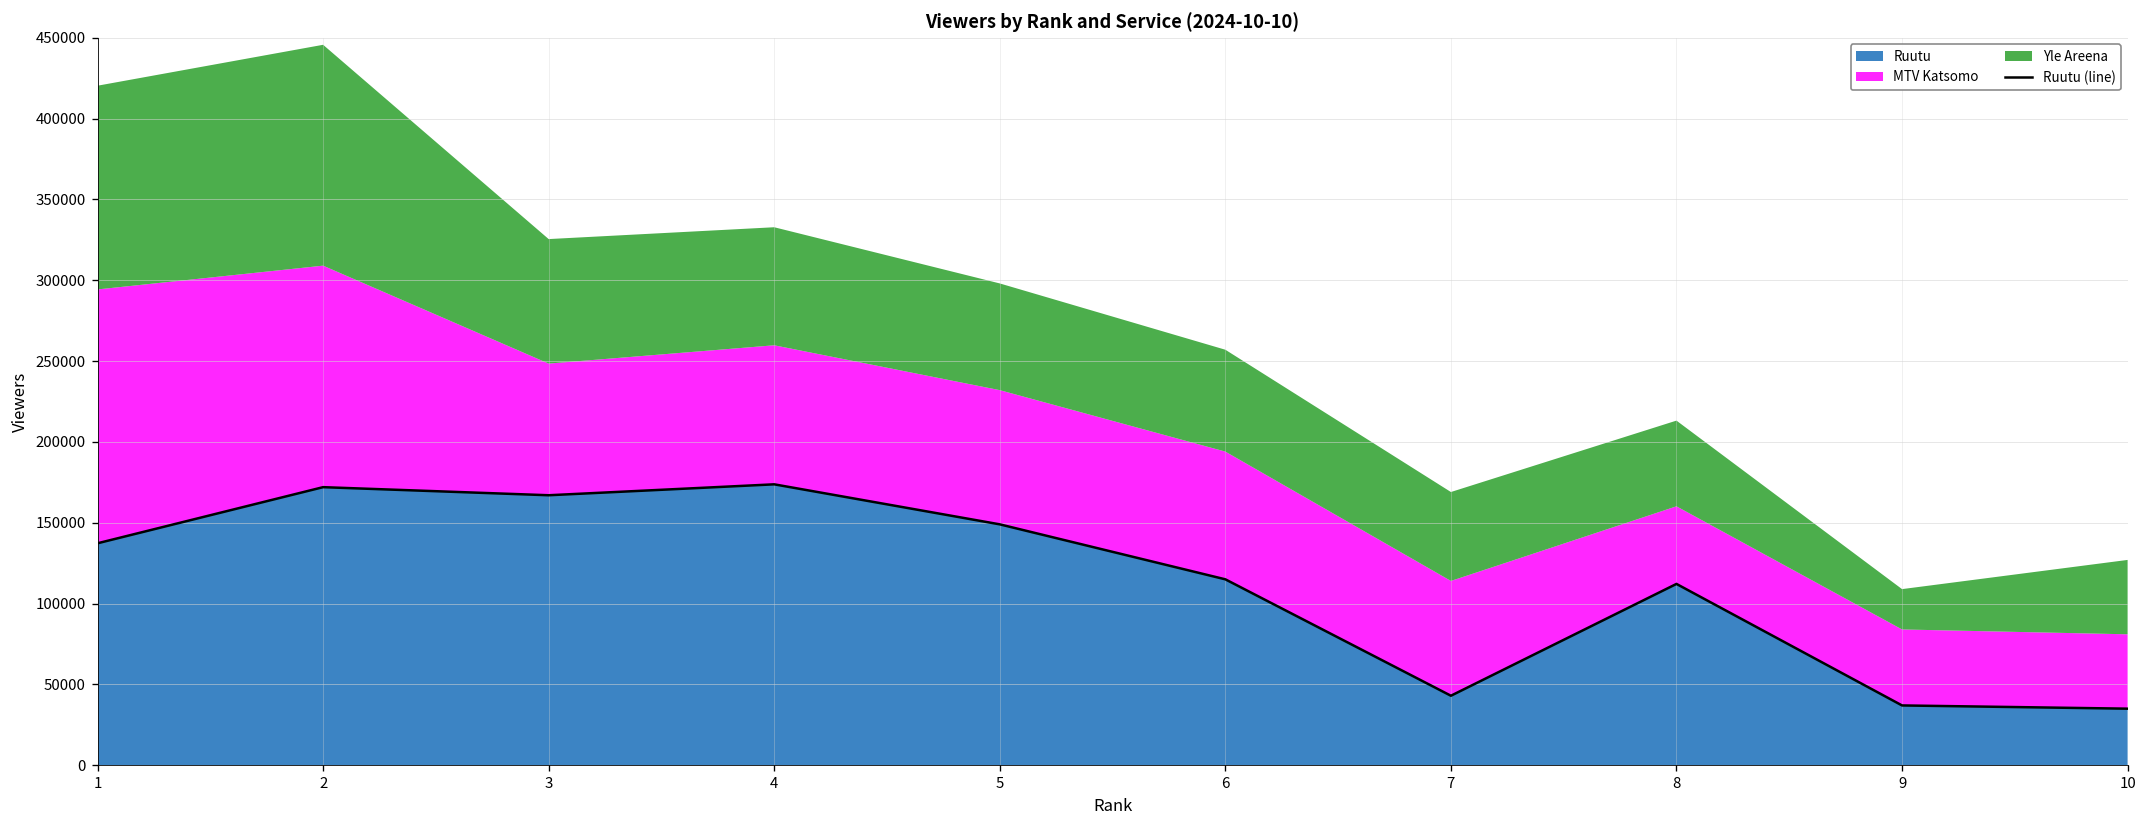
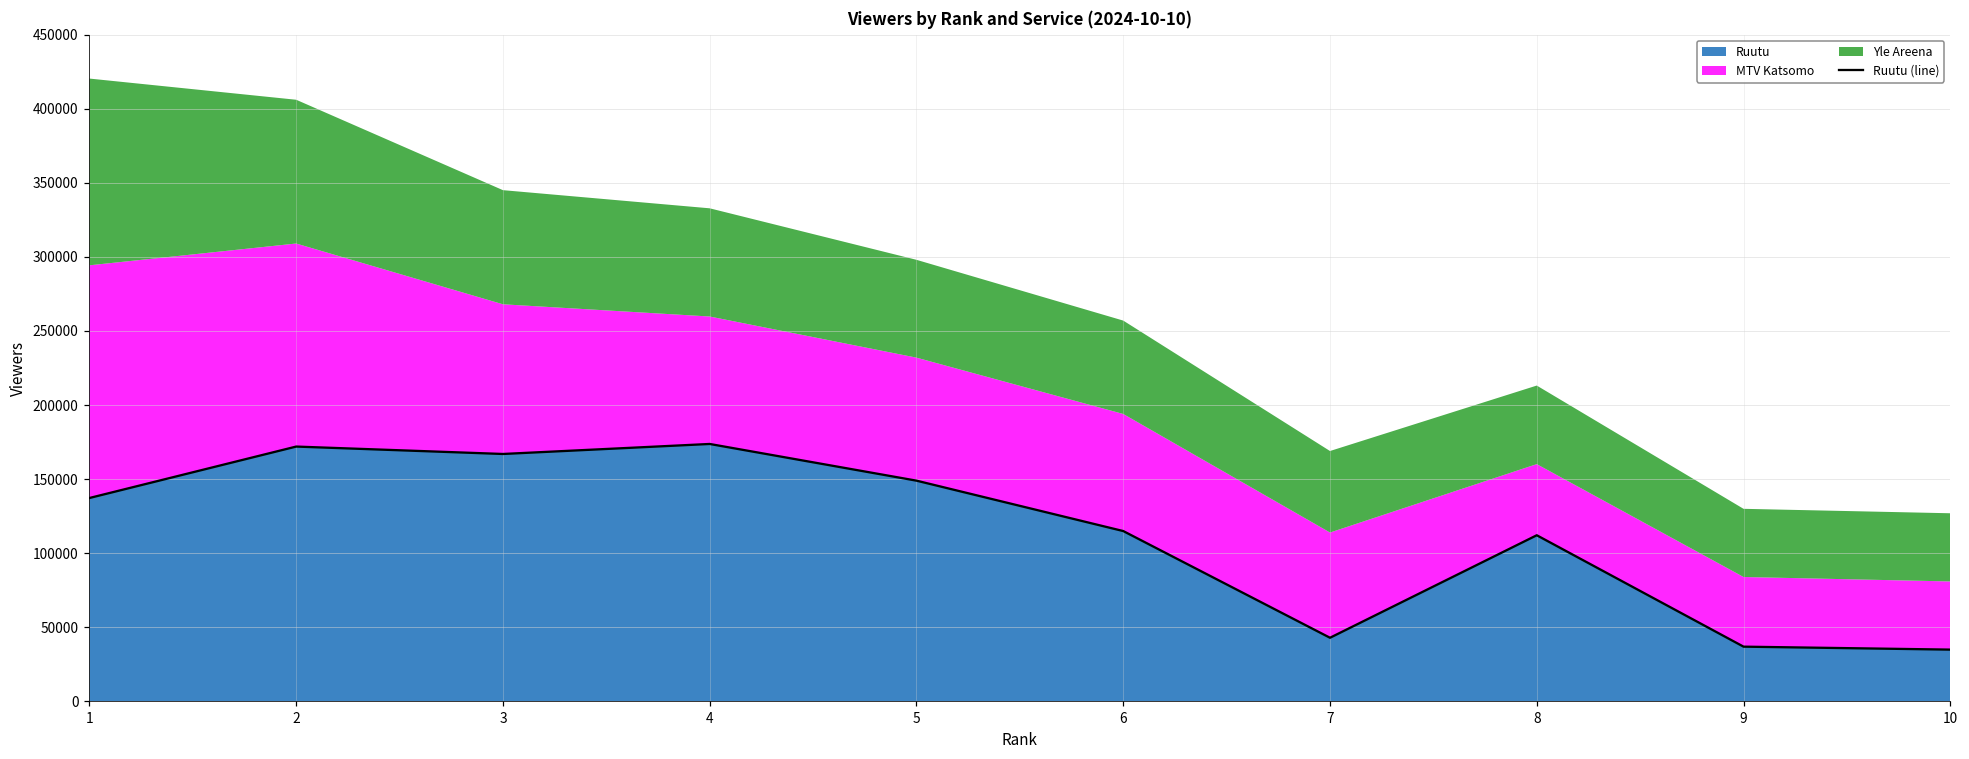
Yle Areena, 2: 137000 -> 97000
MTV Katsomo, 3: 81000 -> 101000
Yle Areena, 9: 25000 -> 46000
